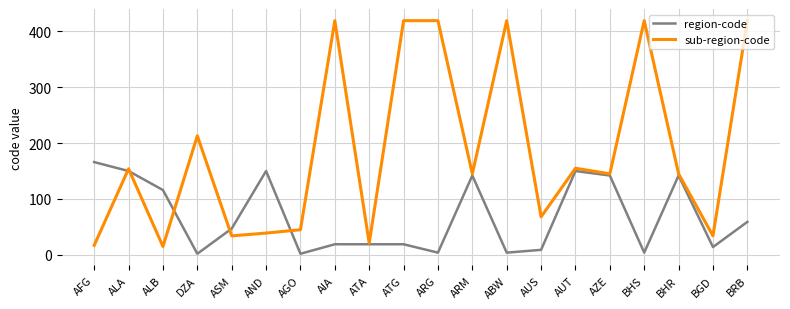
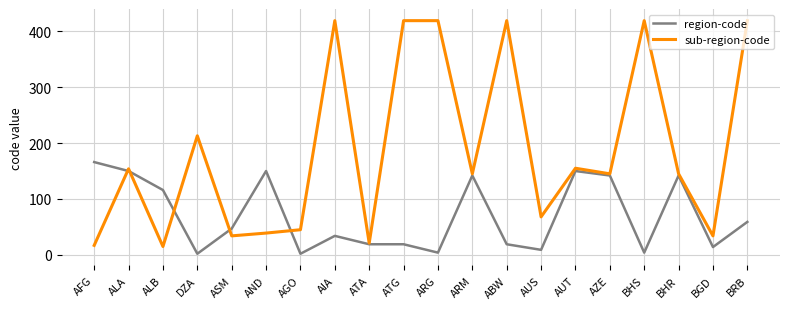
region-code, AIA: 20 -> 30
region-code, ABW: 0 -> 20
